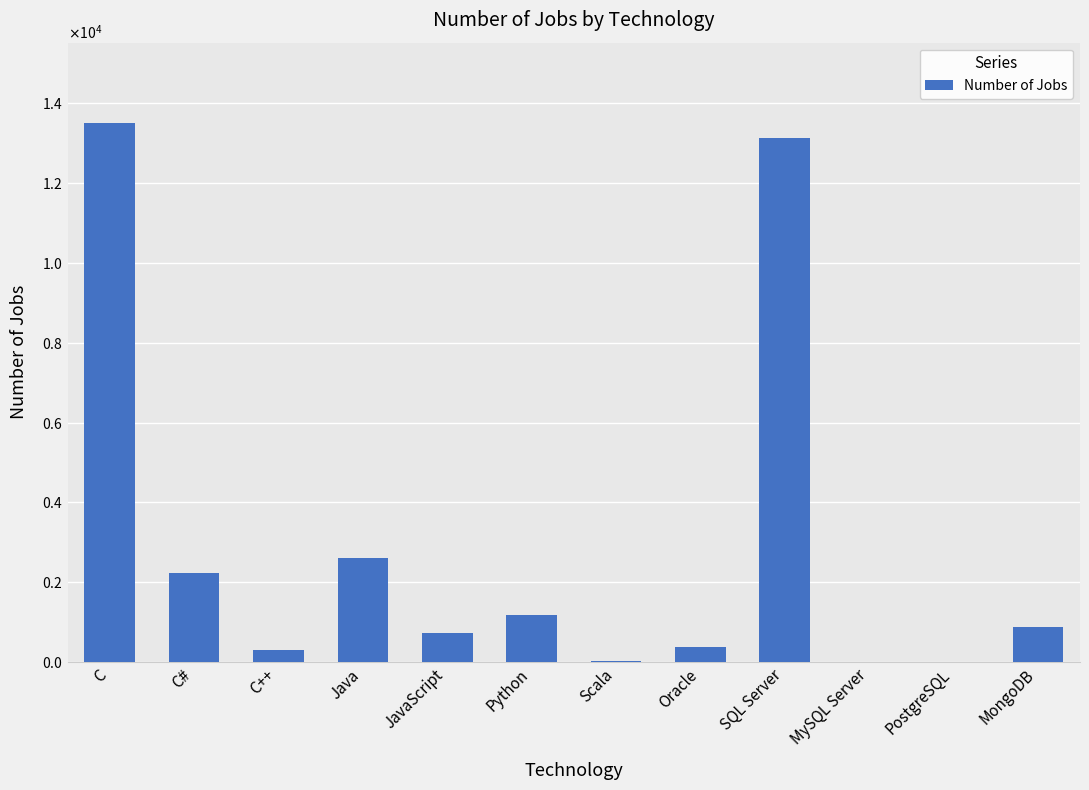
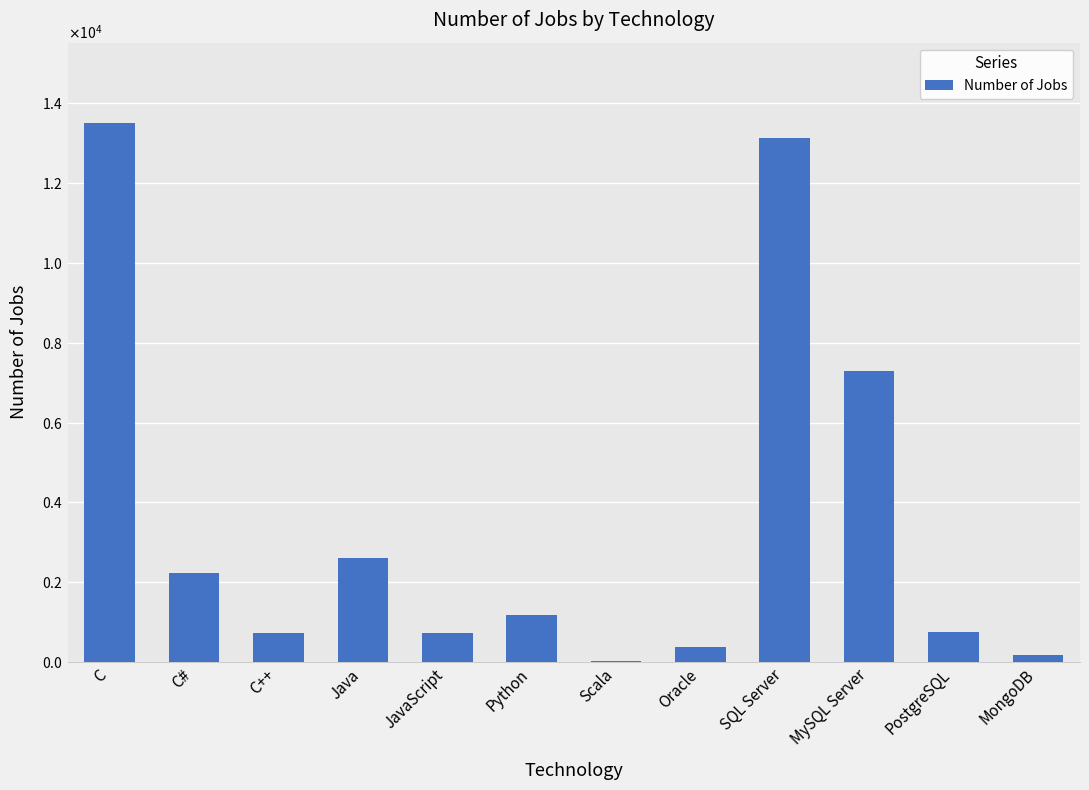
C++: 300 -> 700
MySQL Server: 0 -> 7300
PostgreSQL: 0 -> 800
MongoDB: 900 -> 200
